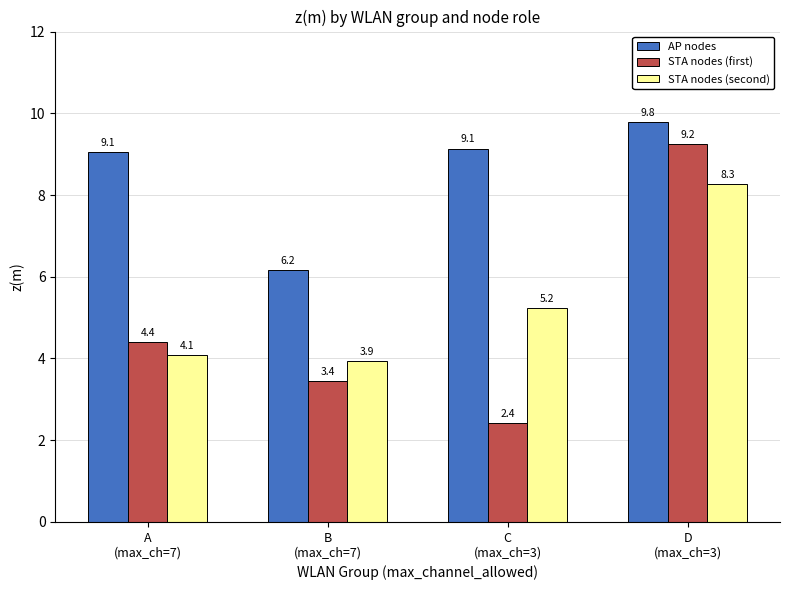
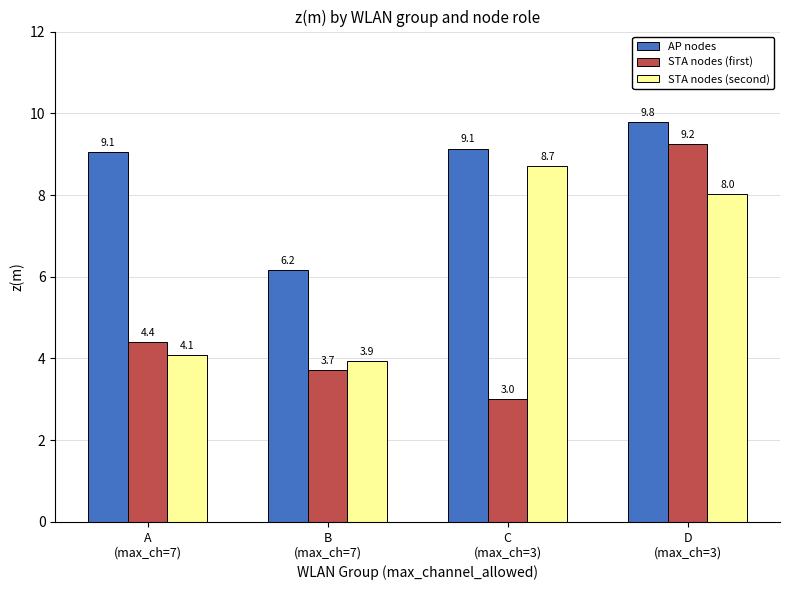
STA nodes (first), B (max_ch=7): 3.4 -> 3.7
STA nodes (first), C (max_ch=3): 2.4 -> 3.0
STA nodes (second), C (max_ch=3): 5.2 -> 8.7
STA nodes (second), D (max_ch=3): 8.3 -> 8.0
